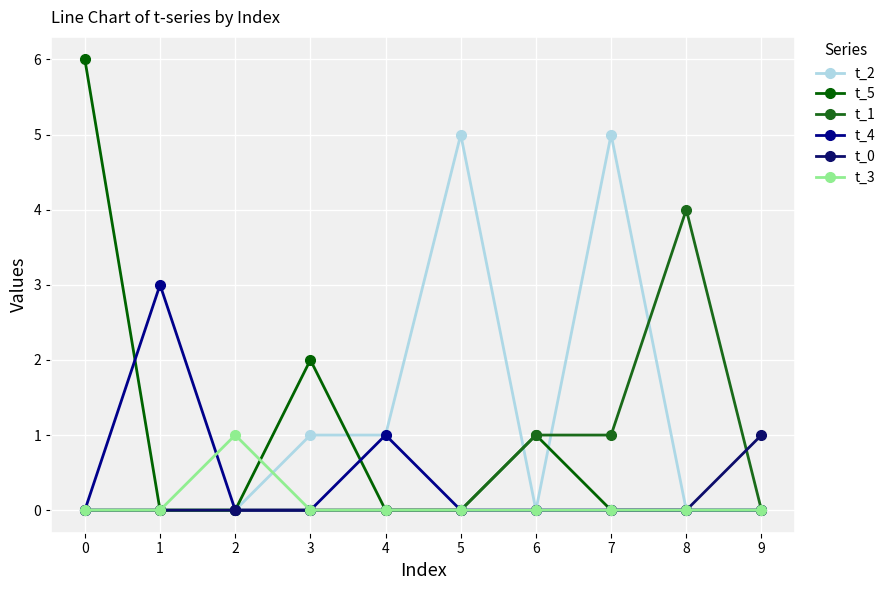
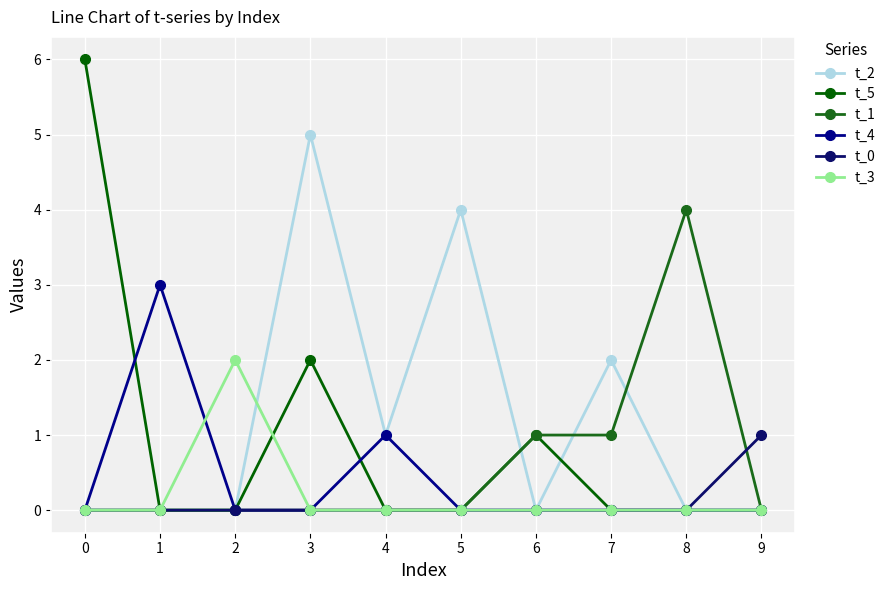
t_3, 2: 1 -> 2
t_2, 3: 1 -> 5
t_2, 5: 5 -> 4
t_2, 7: 5 -> 2
